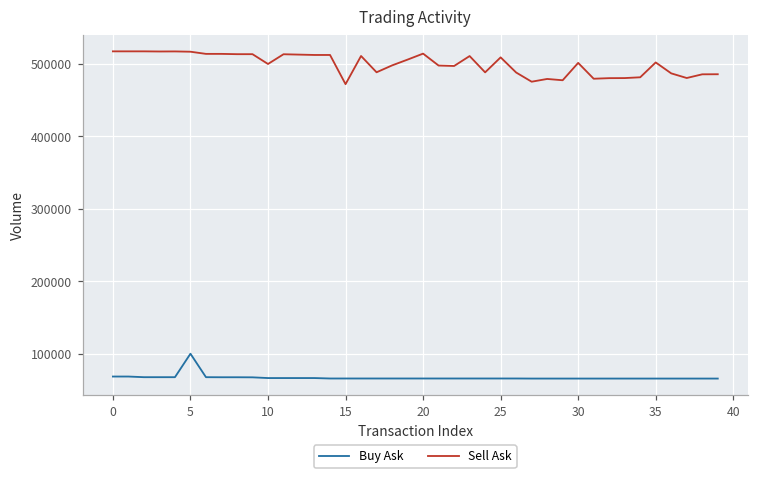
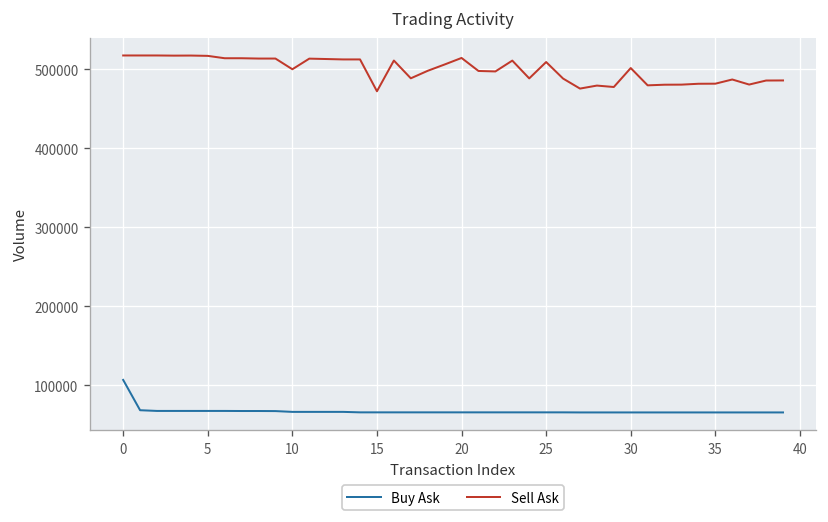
Buy Ask, 0: 70000 -> 110000
Buy Ask, 5: 100000 -> 70000
Sell Ask, 35: 500000 -> 480000
